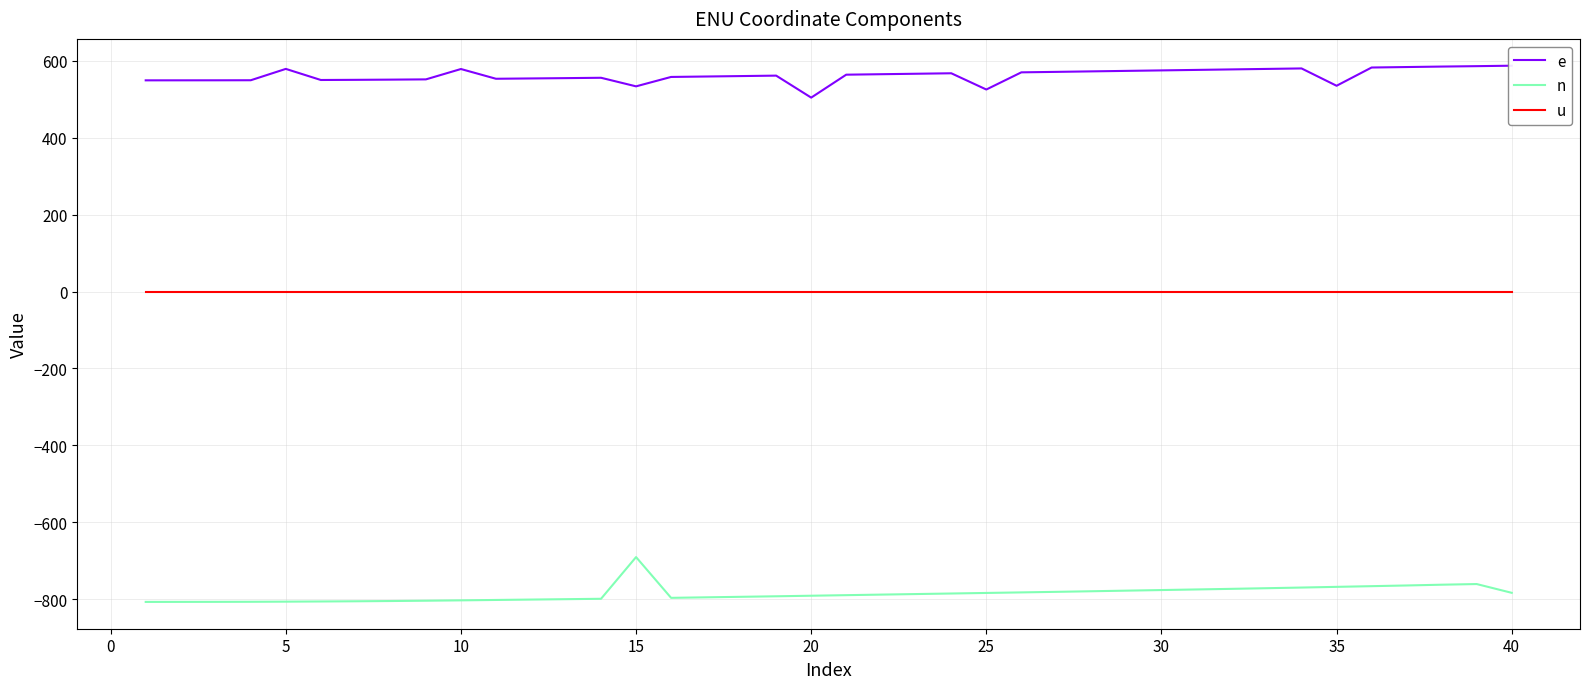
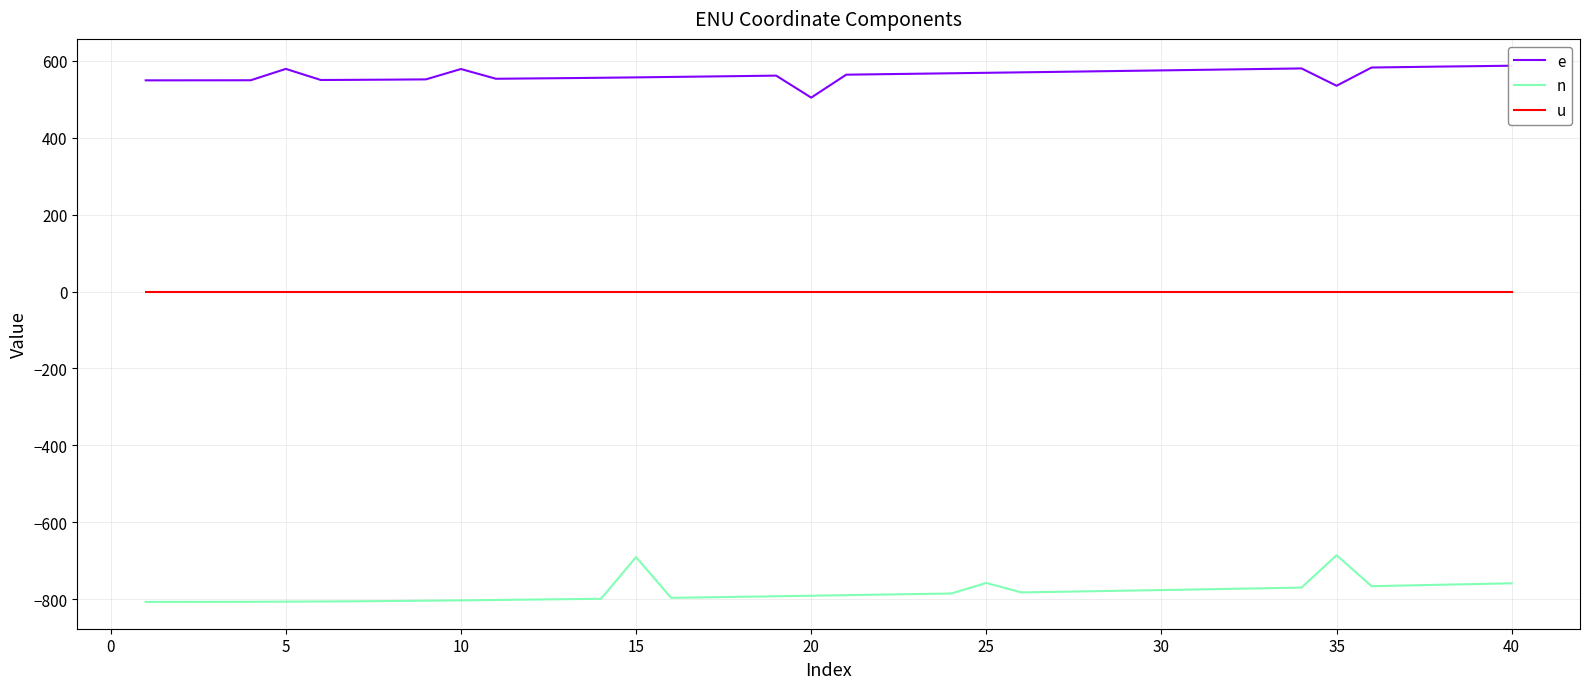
e, 15: 530 -> 560
e, 25: 520 -> 570
n, 25: -780 -> -760
n, 35: -770 -> -690
n, 40: -780 -> -760
